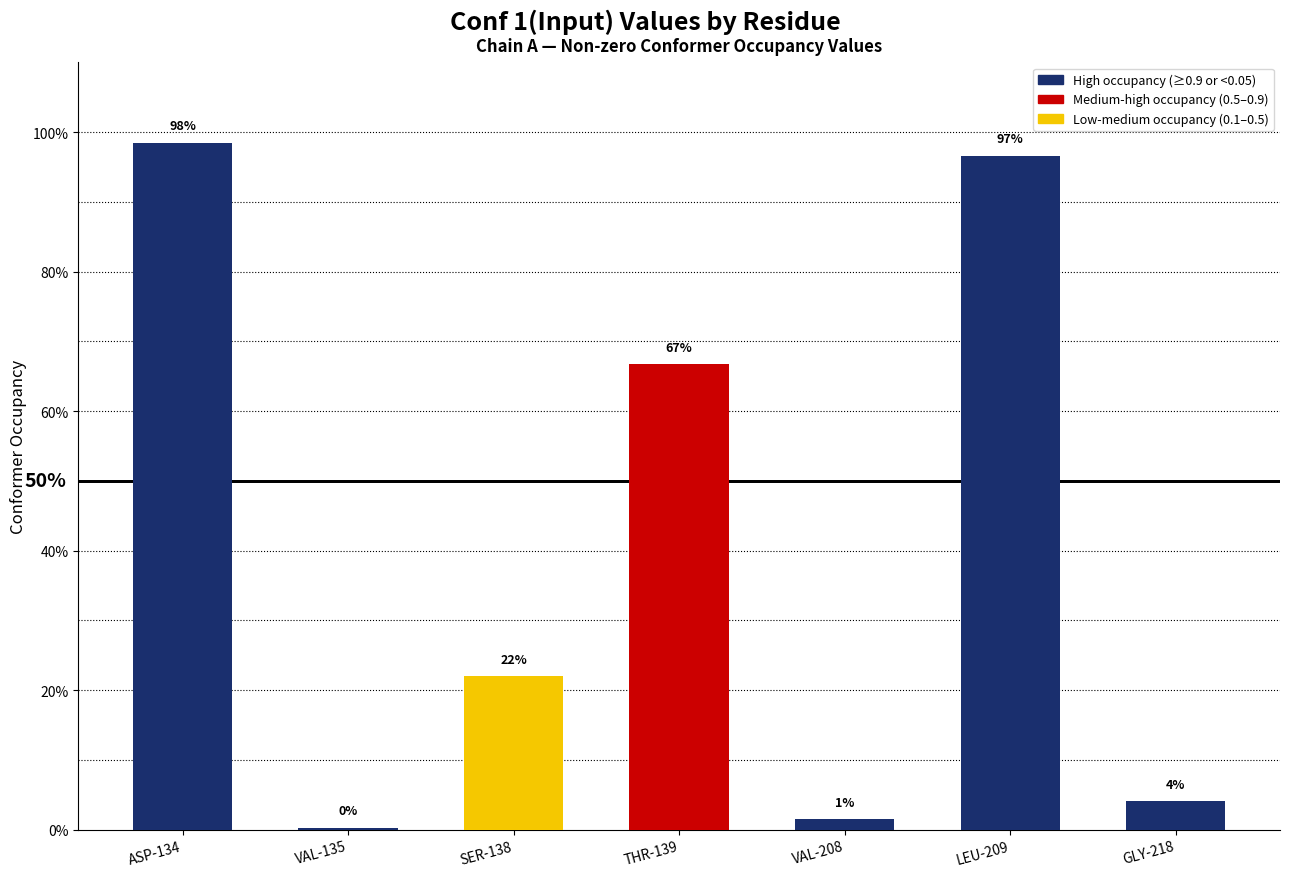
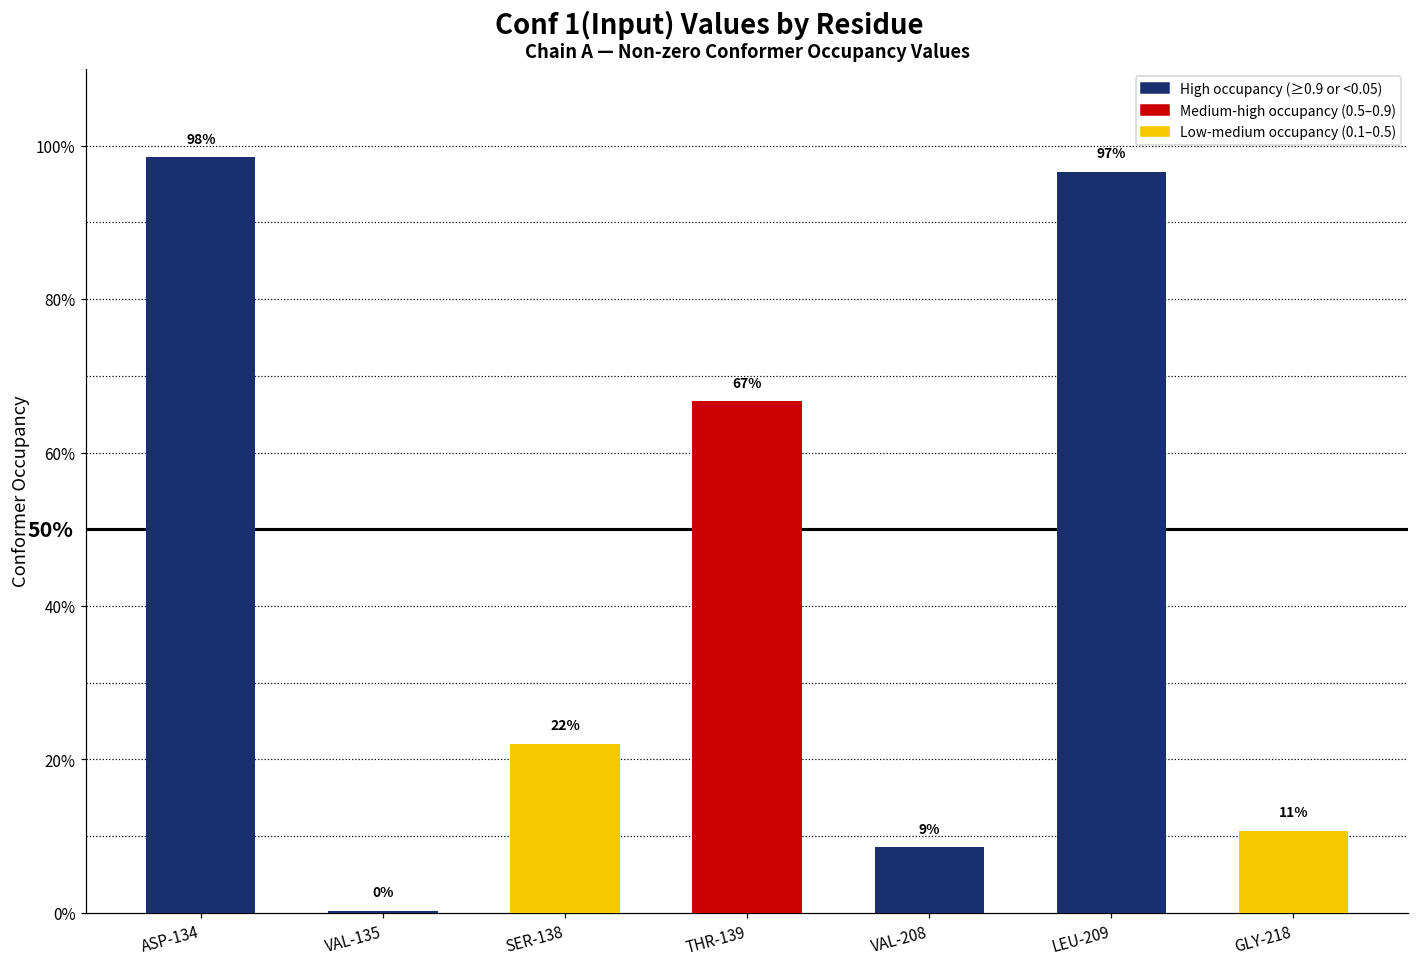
VAL-208: 1% -> 9%
GLY-218: 4% -> 11%
